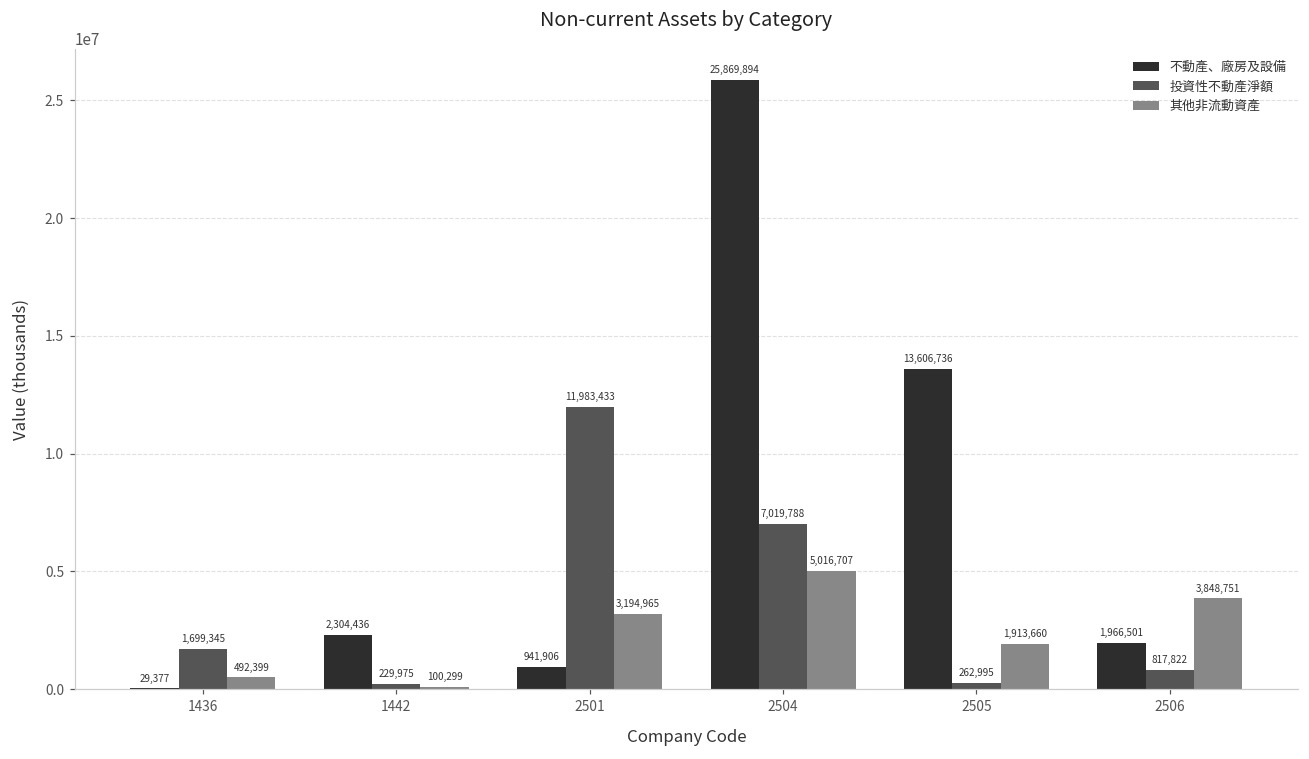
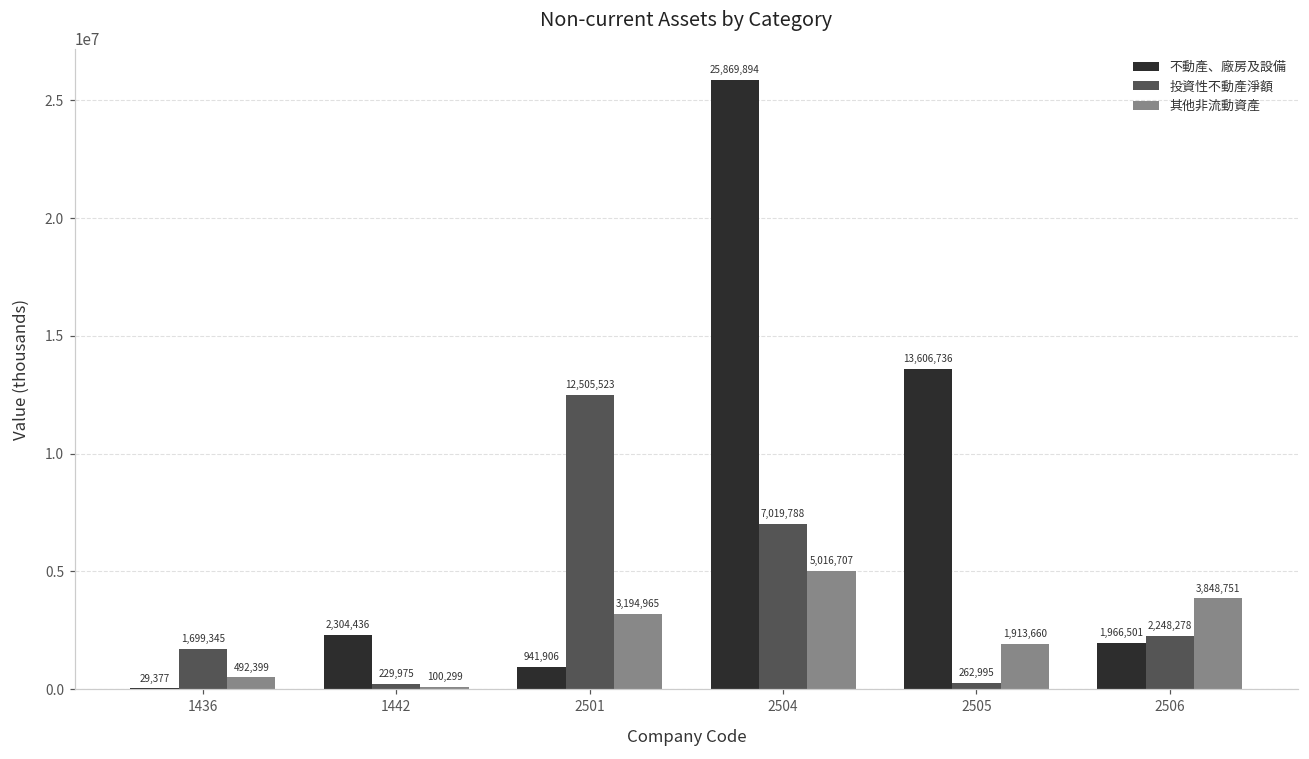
投資性不動產淨額, 2501: 11,983,433 -> 12,505,523
投資性不動產淨額, 2506: 817,822 -> 2,248,278
